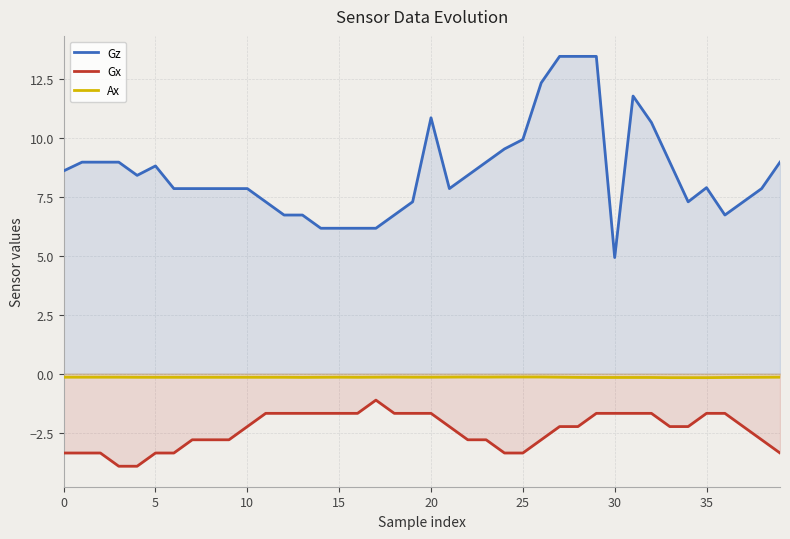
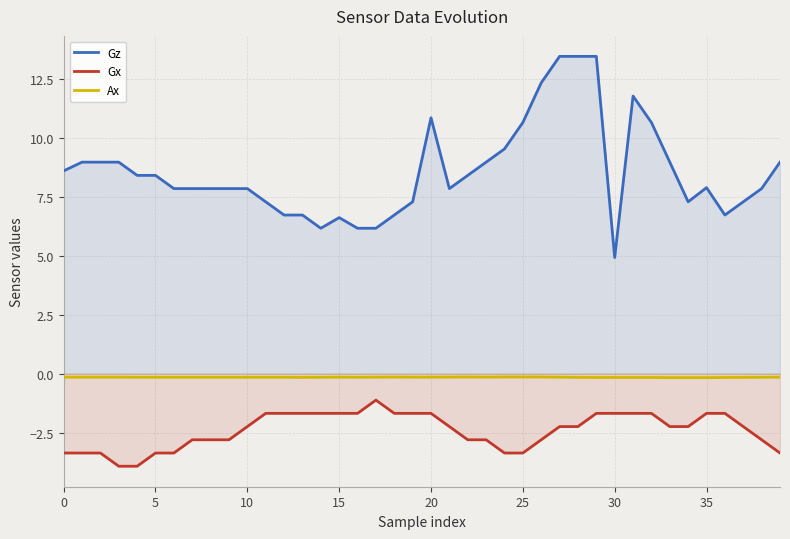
Gz, 5: 8.8 -> 8.4
Gz, 15: 6.2 -> 6.6
Gz, 25: 9.9 -> 10.6
